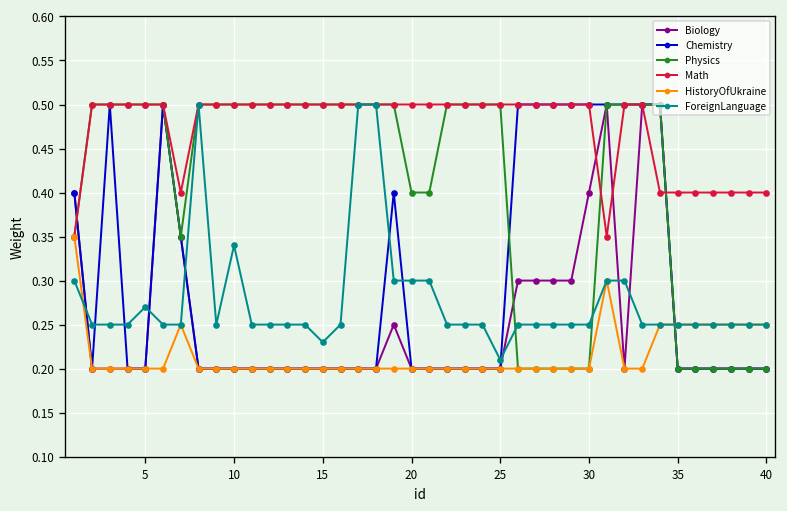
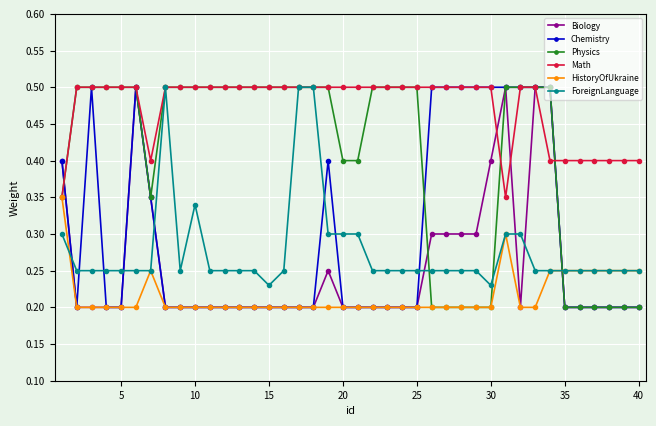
ForeignLanguage, 5: 0.27 -> 0.25
ForeignLanguage, 25: 0.21 -> 0.25
ForeignLanguage, 30: 0.25 -> 0.23
